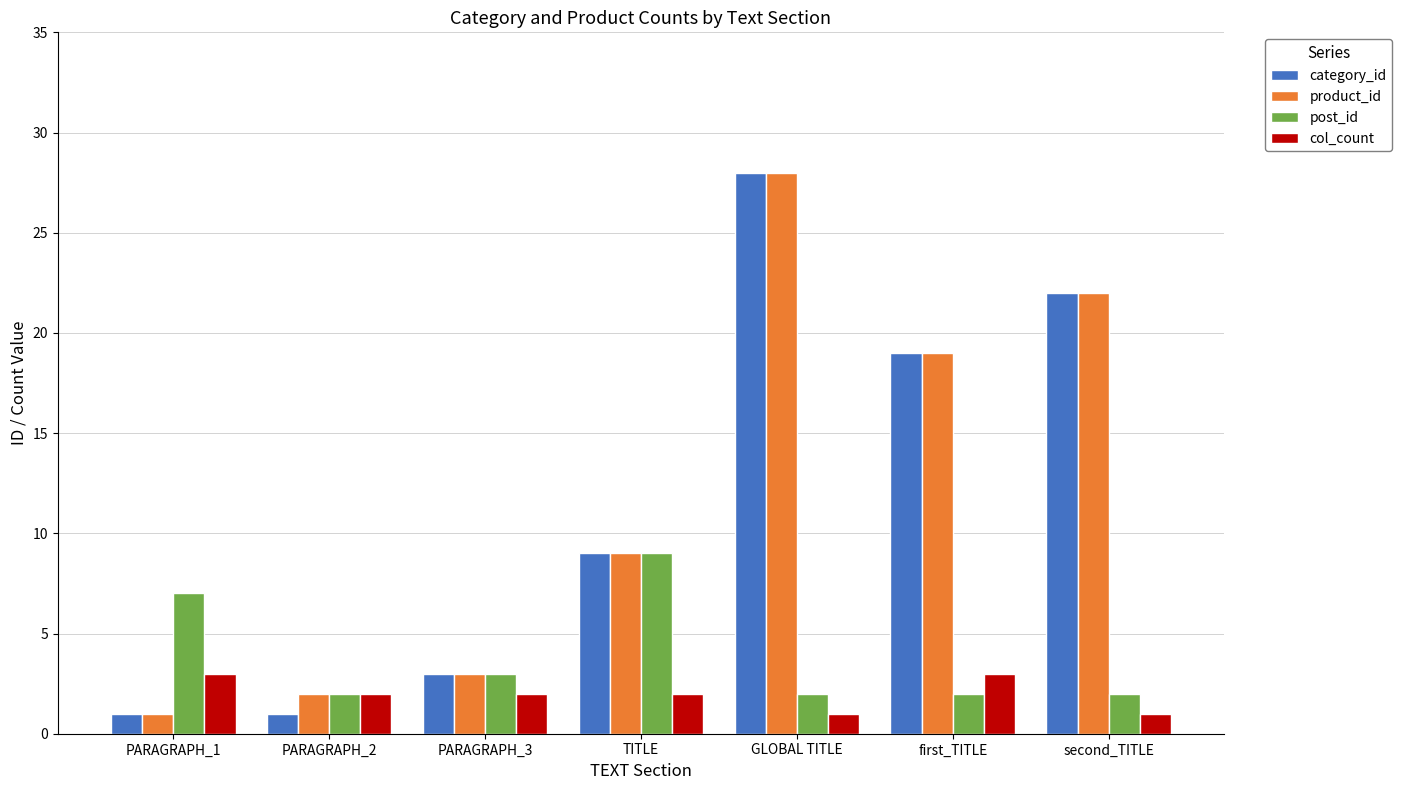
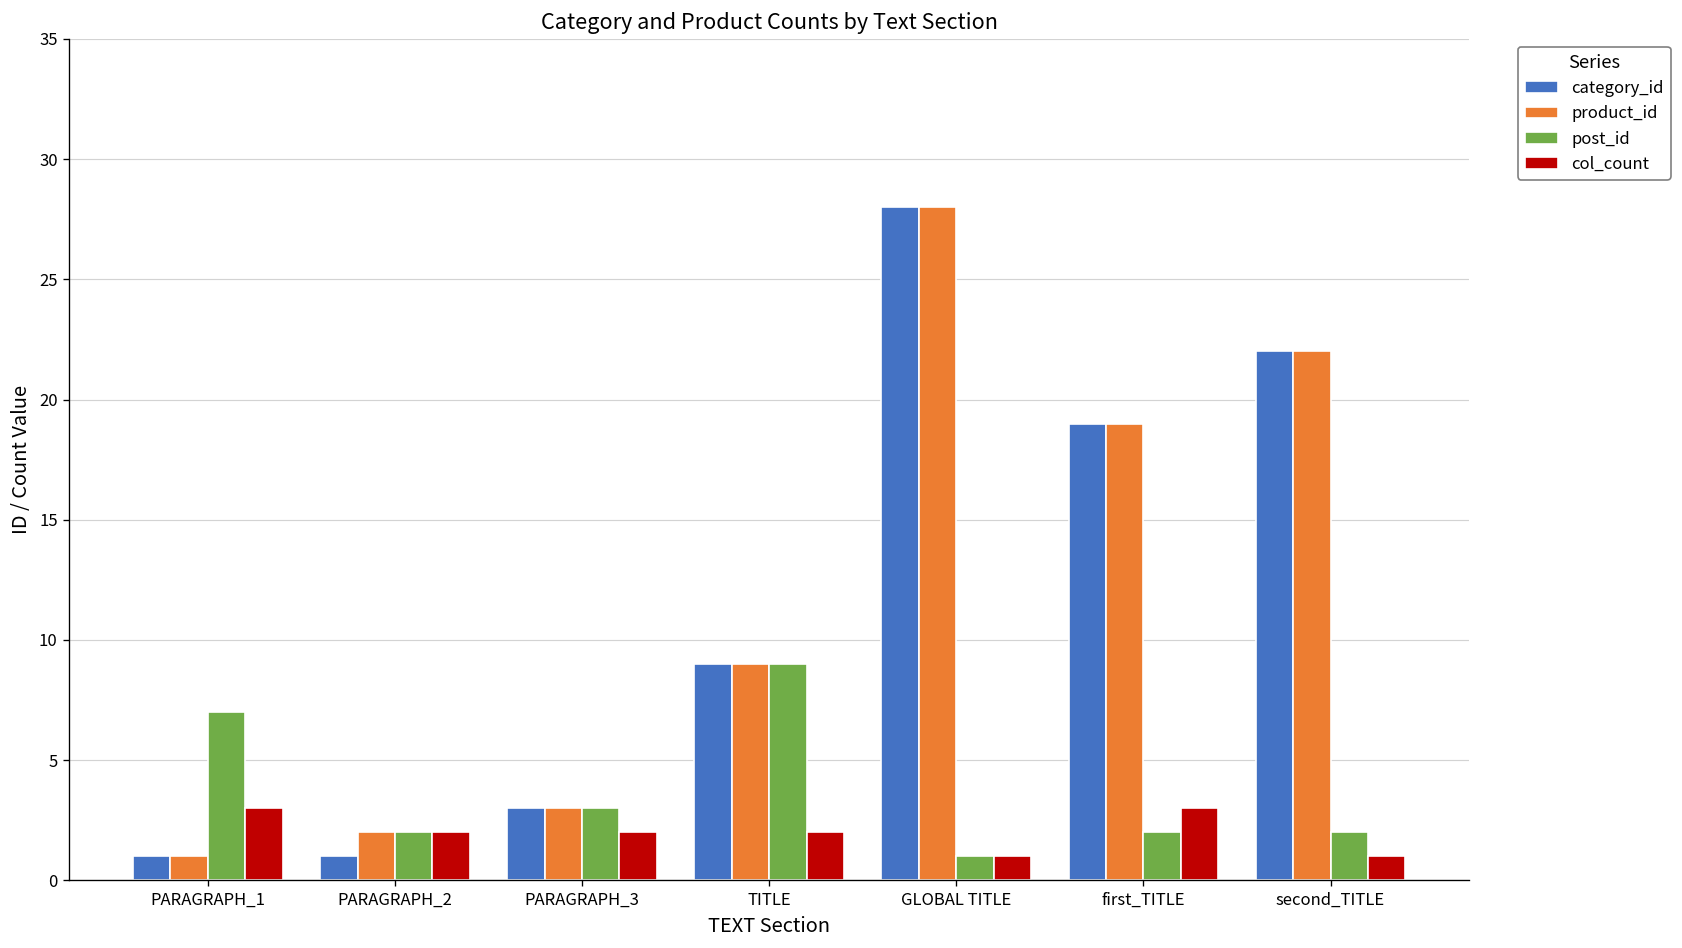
post_id, GLOBAL TITLE: 2 -> 1
